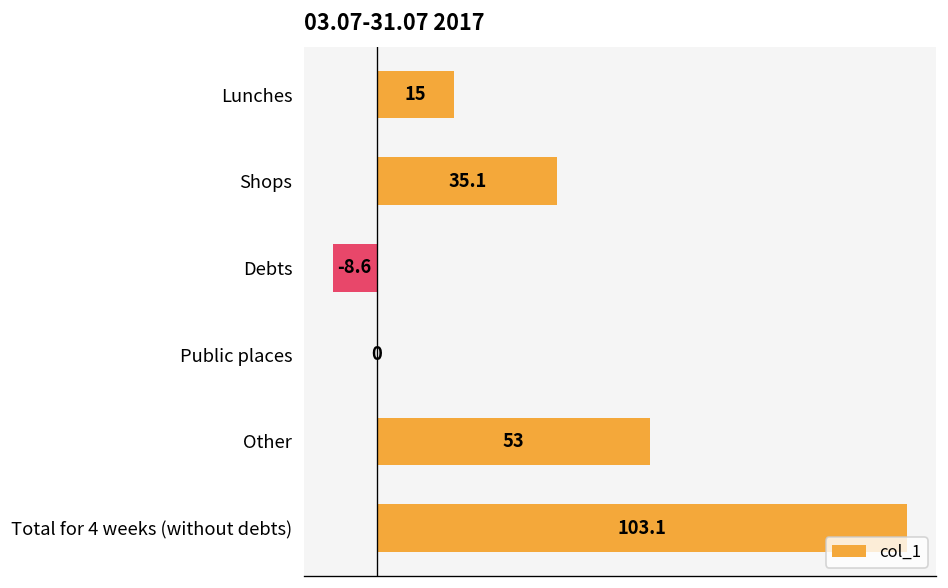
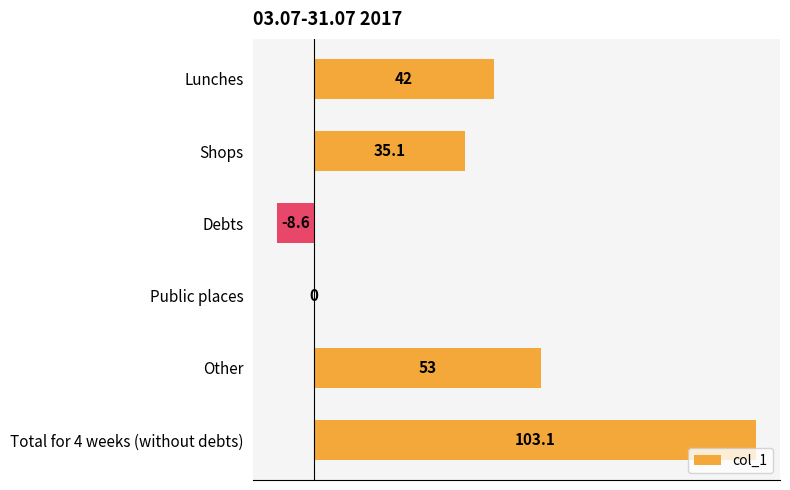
Lunches: 15 -> 42
